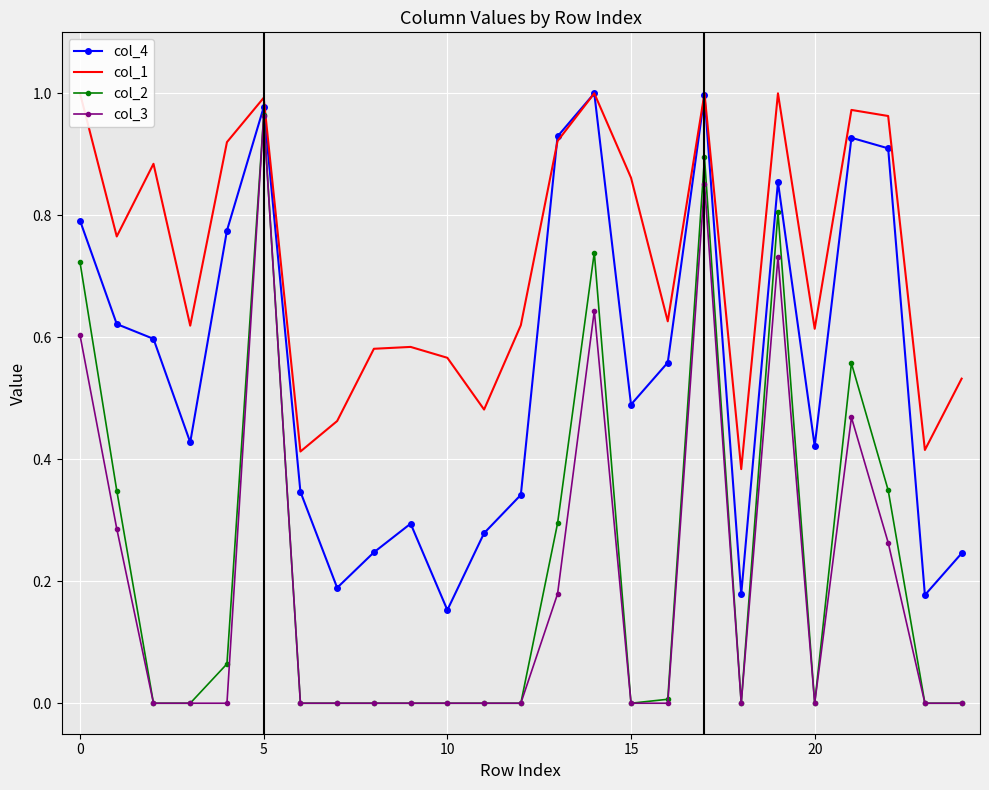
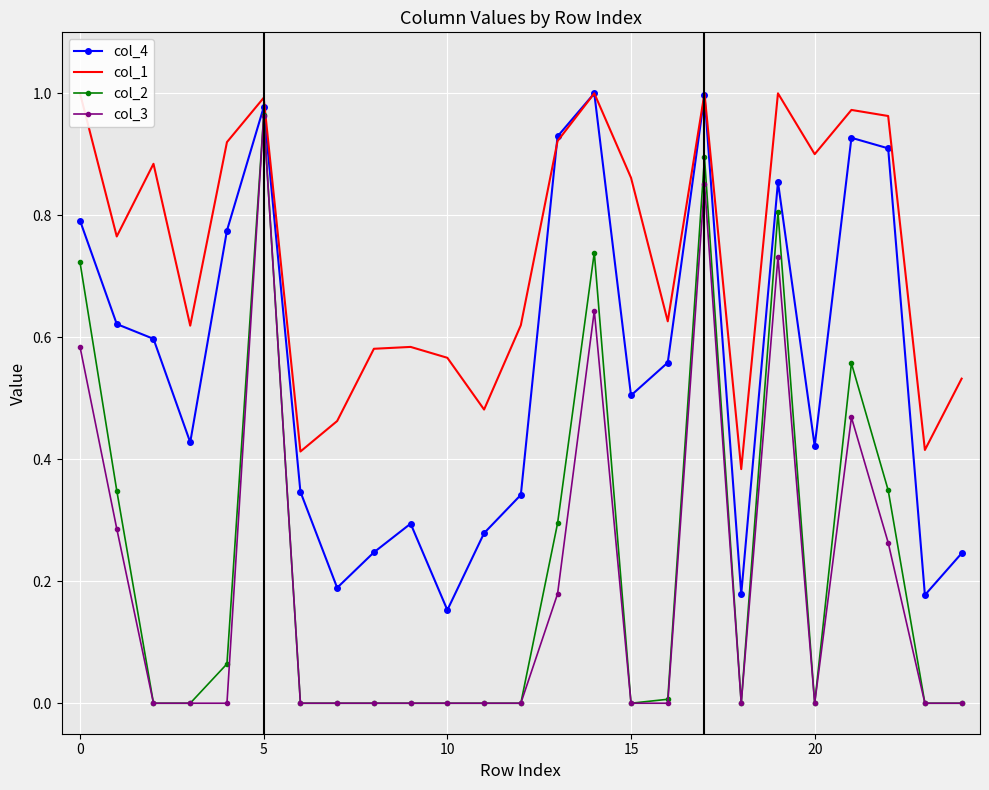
col_3, 0: 0.60 -> 0.58
col_4, 15: 0.49 -> 0.50
col_1, 20: 0.61 -> 0.90
